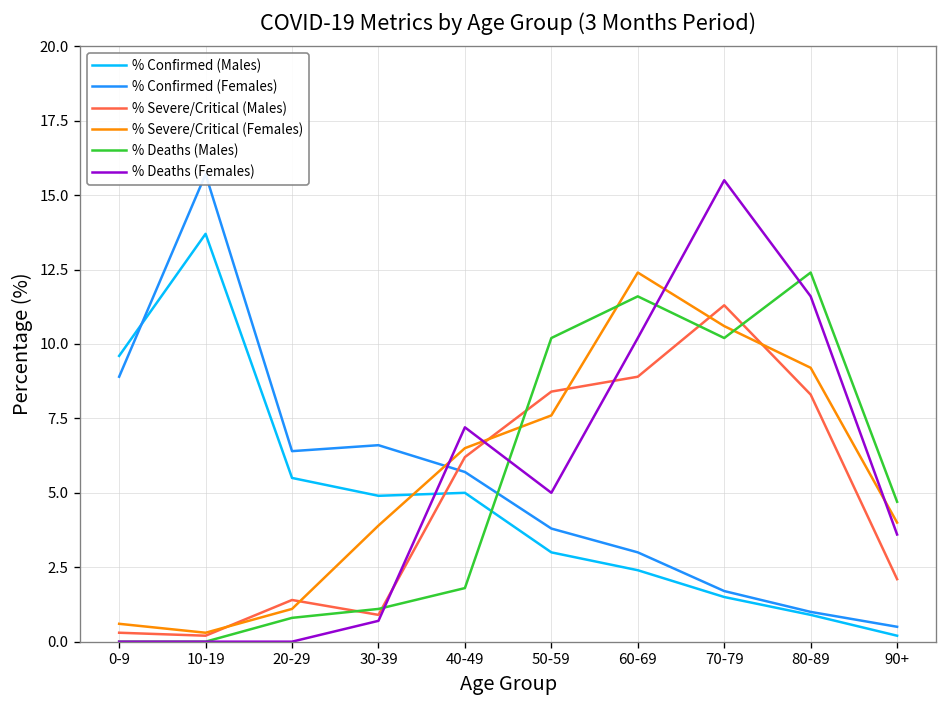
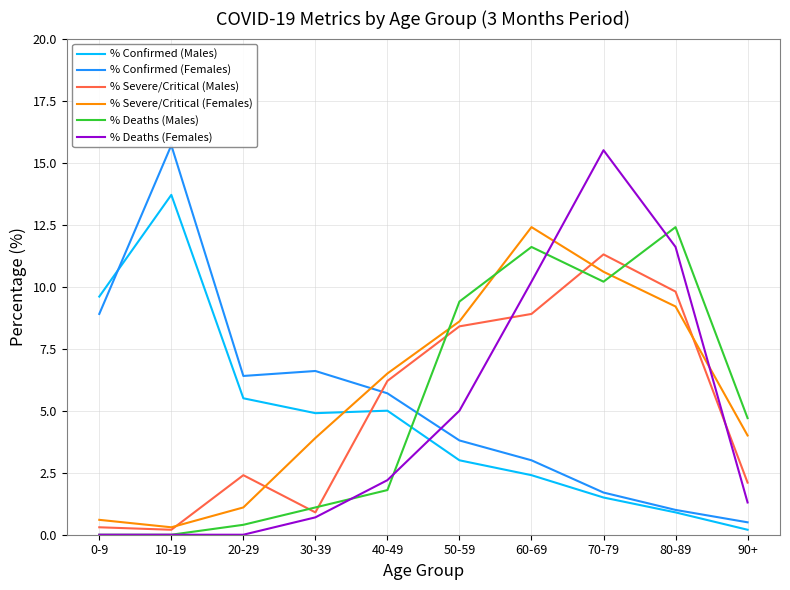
% Severe/Critical (Males), 20-29: 1.4 -> 2.4
% Deaths (Males), 20-29: 0.8 -> 0.4
% Deaths (Females), 40-49: 7.2 -> 2.2
% Severe/Critical (Females), 50-59: 7.6 -> 8.6
% Deaths (Males), 50-59: 10.2 -> 9.4
% Severe/Critical (Males), 80-89: 8.3 -> 9.8
% Deaths (Females), 90+: 3.6 -> 1.3
